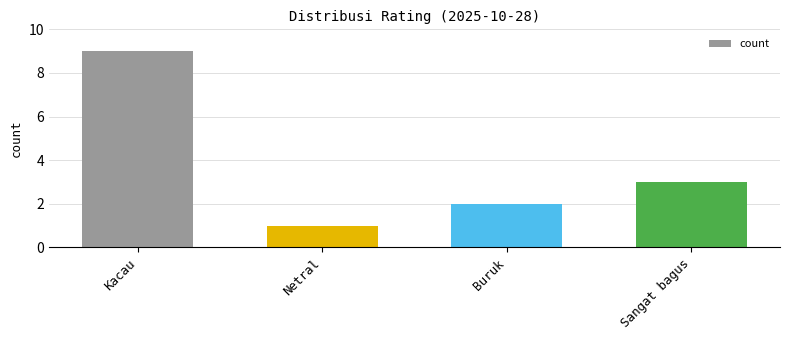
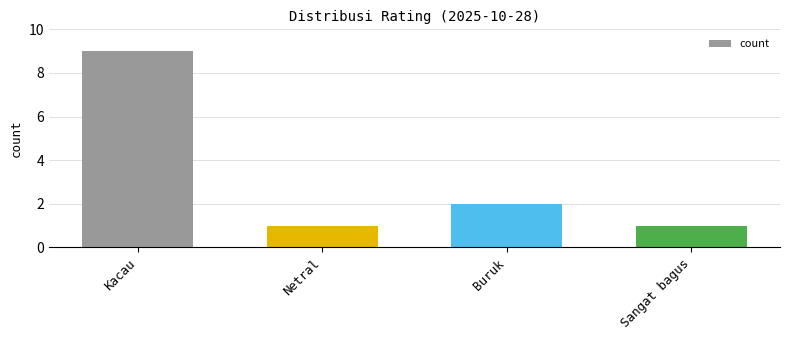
Sangat bagus: 3 -> 1
